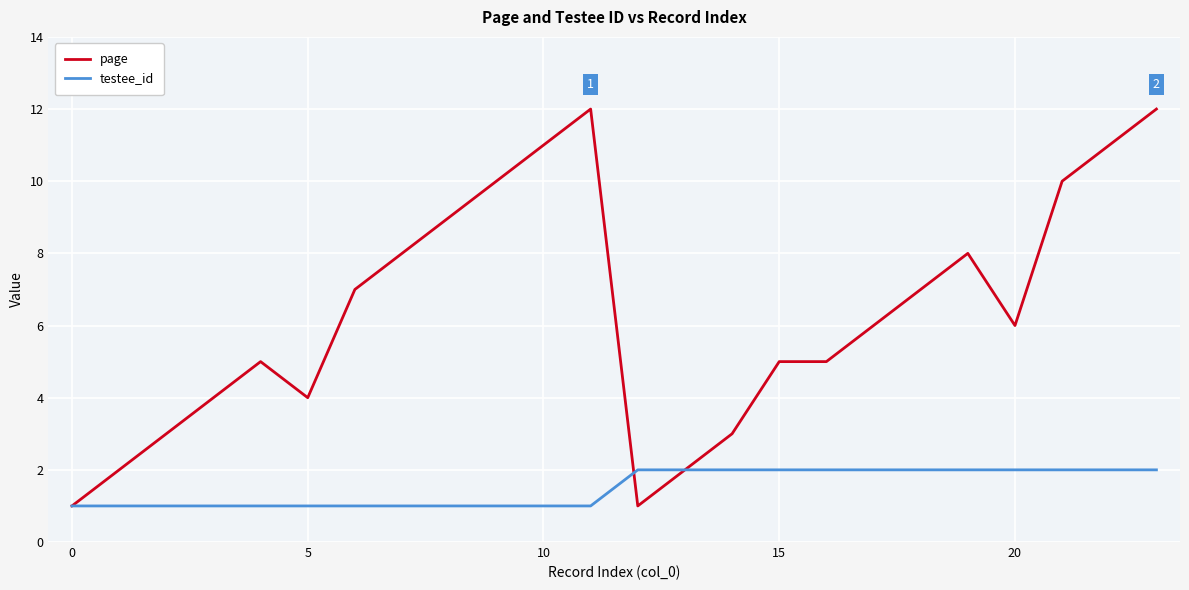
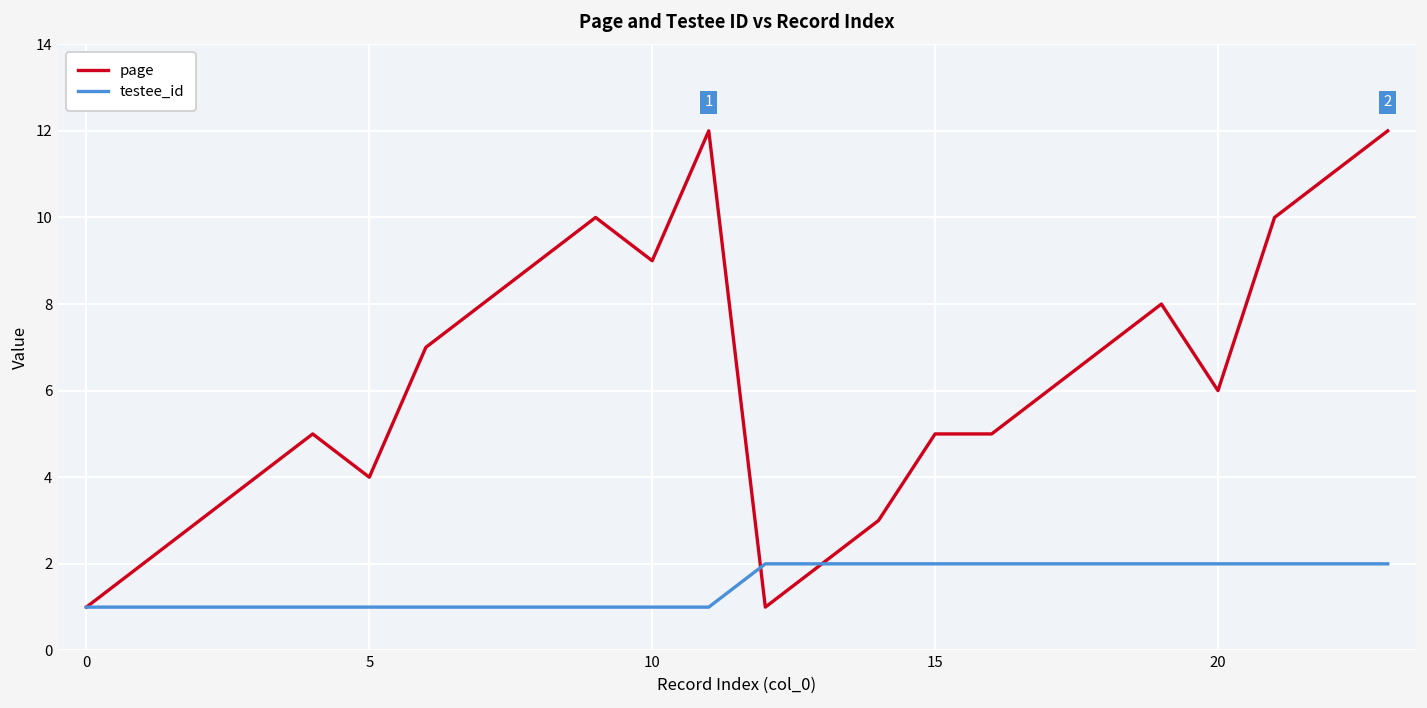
page, 10: 11 -> 9
